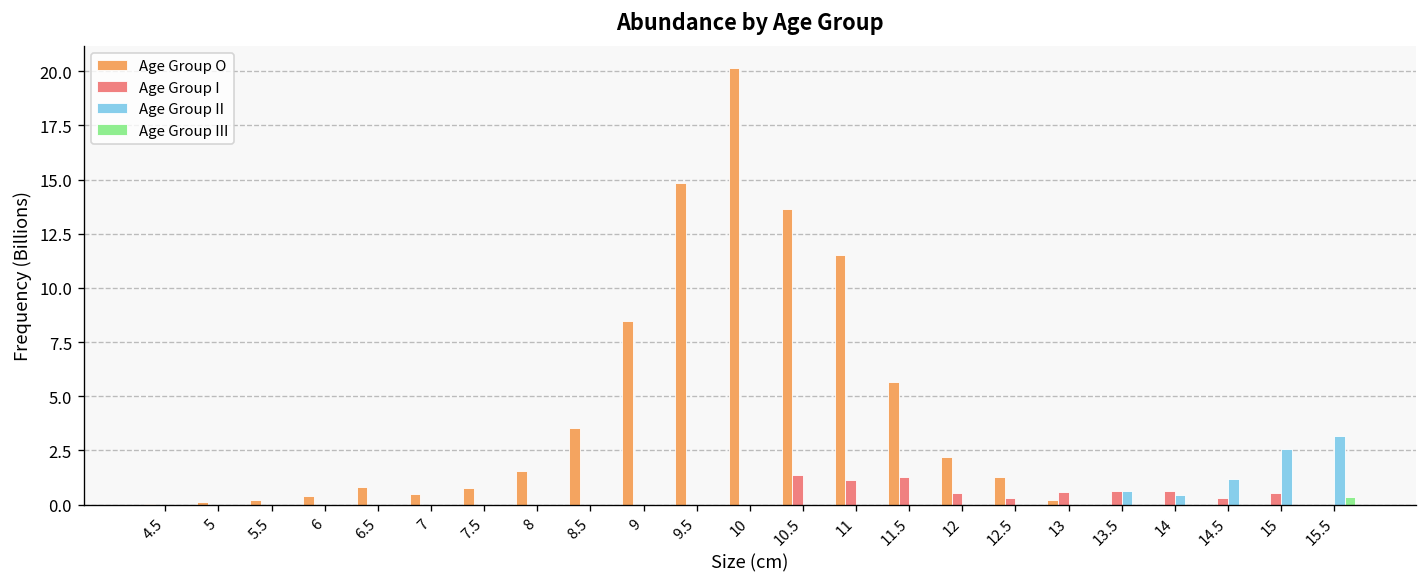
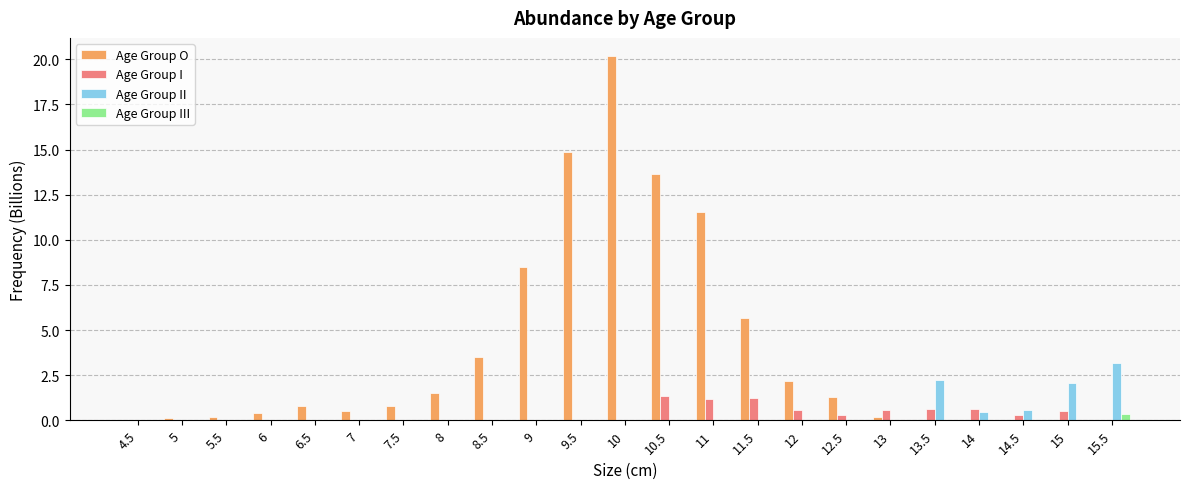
Age Group II, 13.5: 0.6 -> 2.2
Age Group II, 14.5: 1.2 -> 0.5
Age Group II, 15: 2.5 -> 2.1
